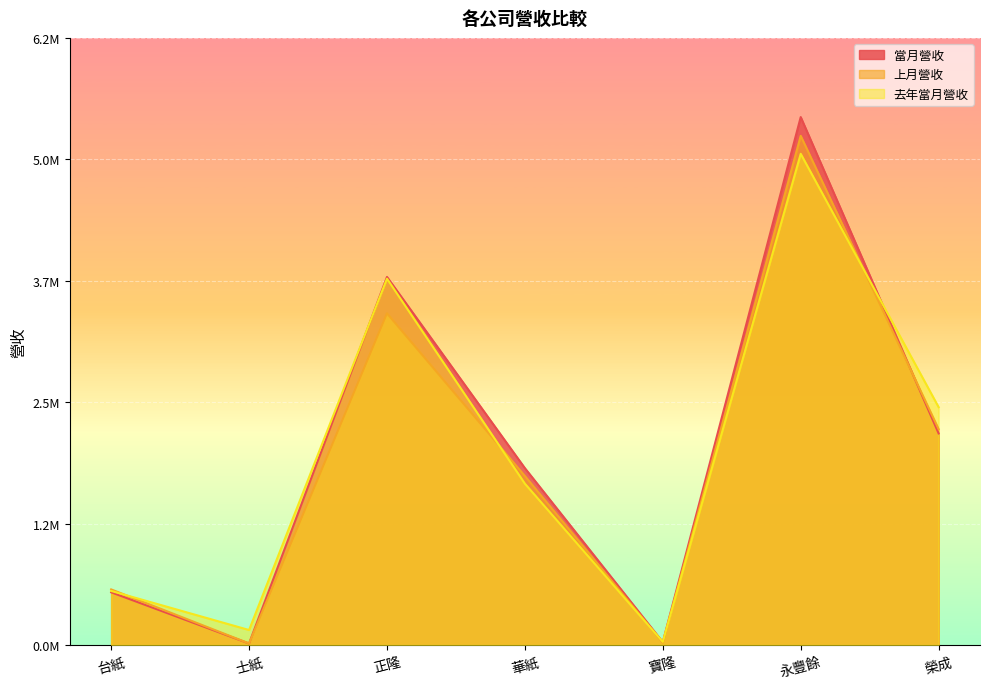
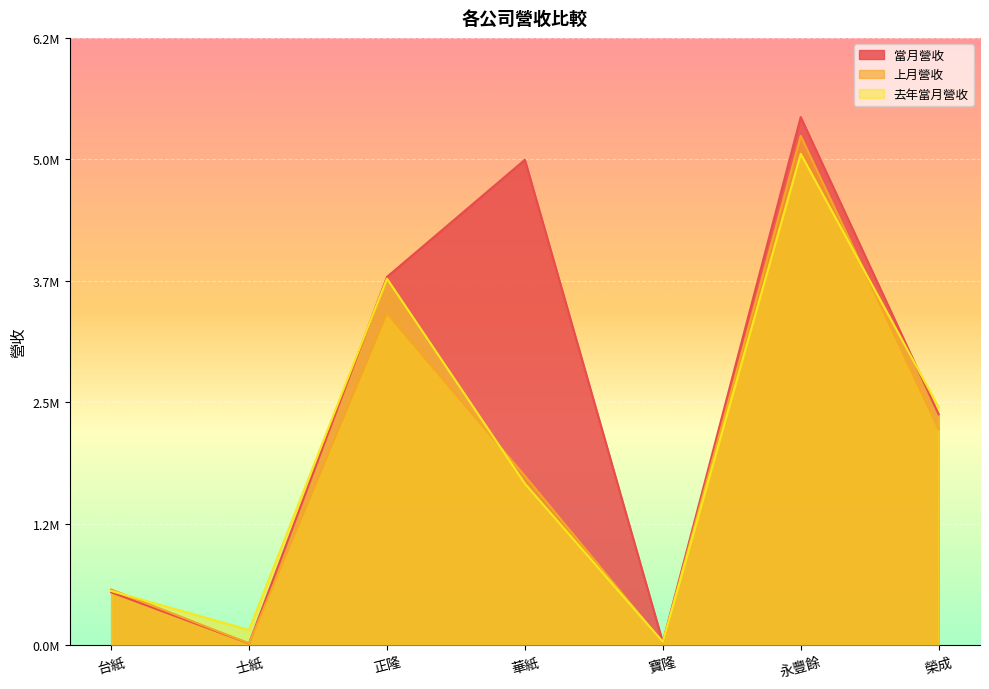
當月營收, 華紙: 1800000 -> 5000000
當月營收, 榮成: 2200000 -> 2400000
